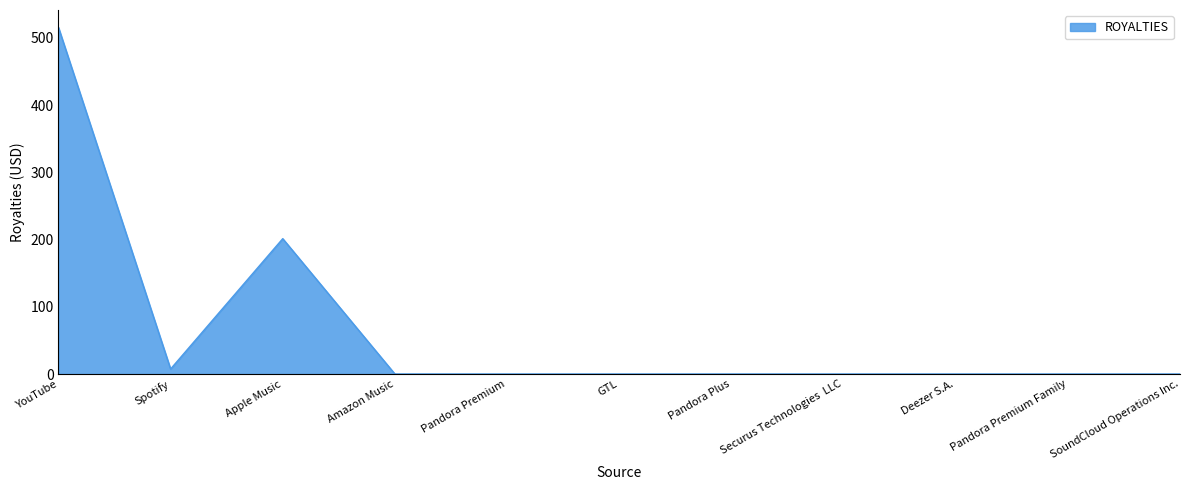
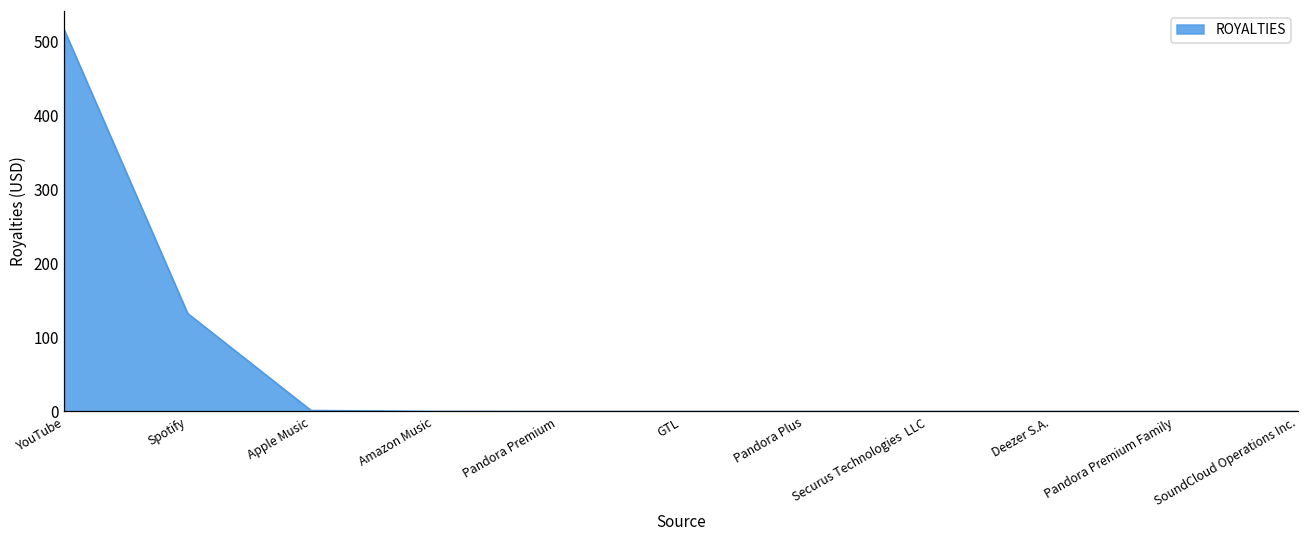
Spotify: 10 -> 130
Apple Music: 200 -> 0
